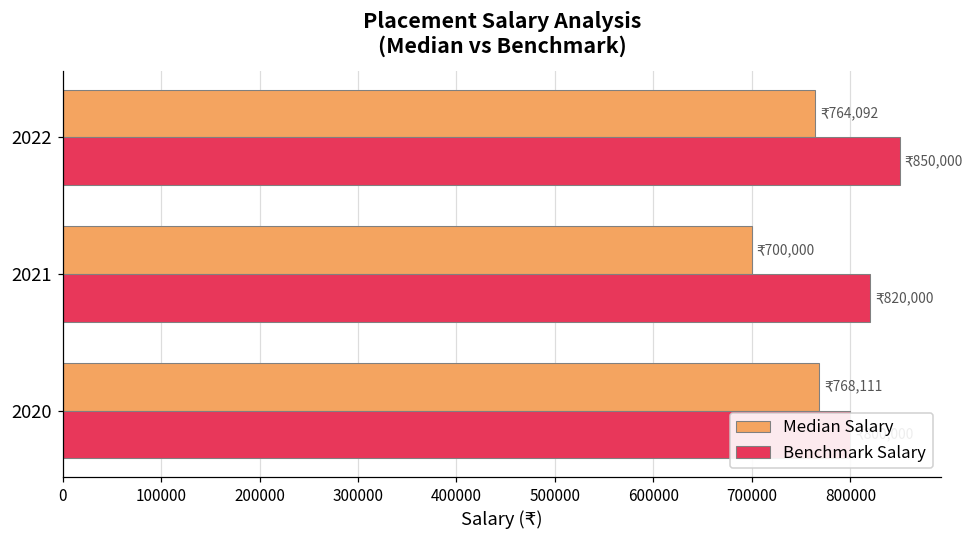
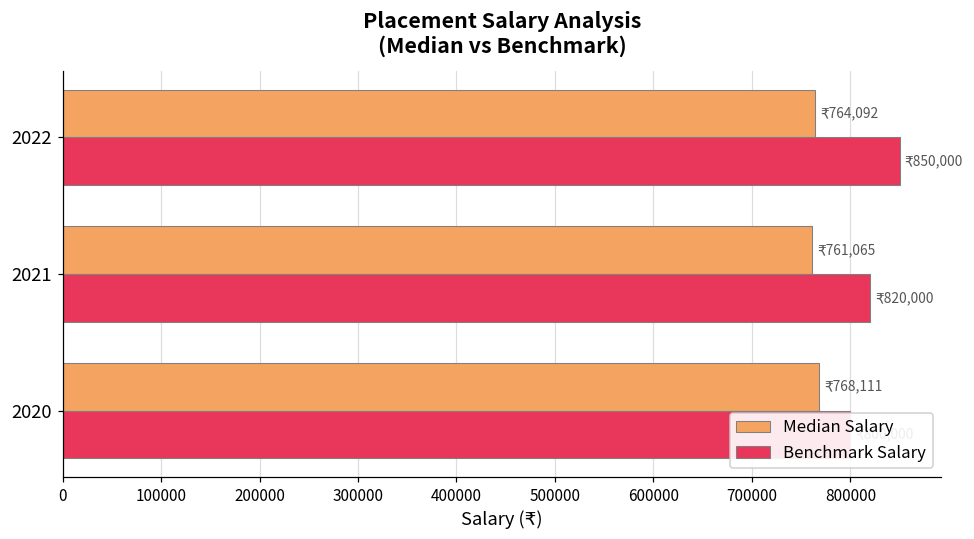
Median Salary, 2021: 700,000 -> 761,065
